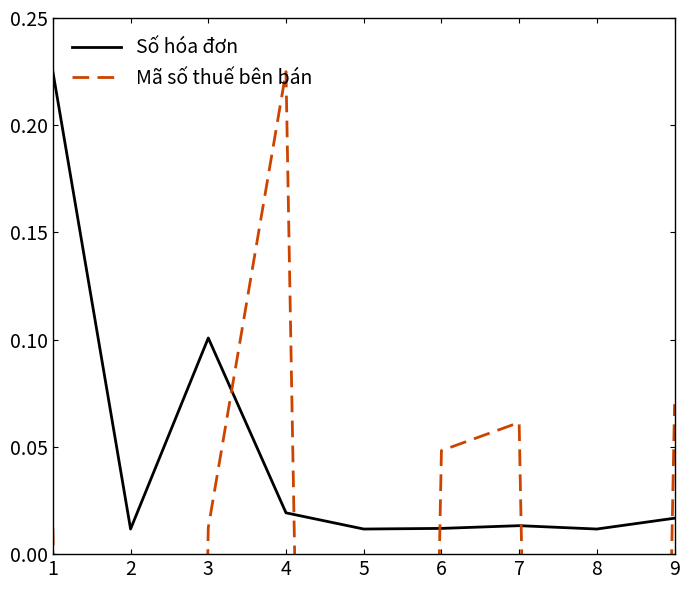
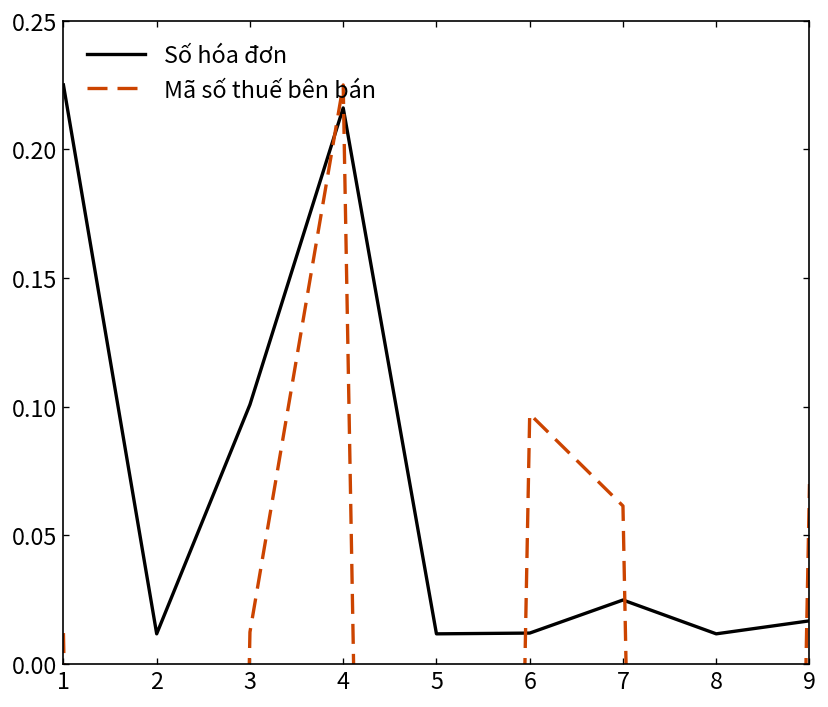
Số hóa đơn, 4: 0.019 -> 0.216
Mã số thuế bên bán, 6: 0.048 -> 0.097
Số hóa đơn, 7: 0.013 -> 0.025
